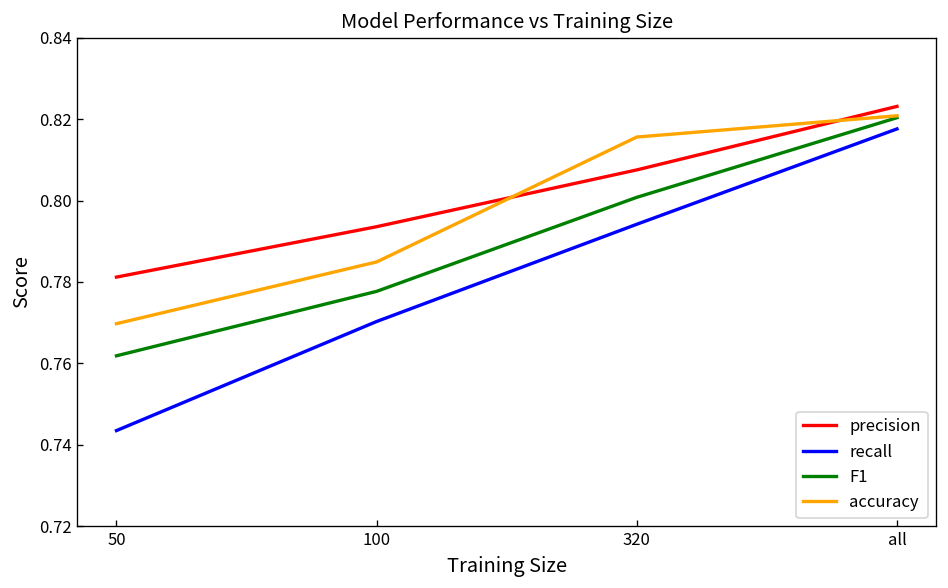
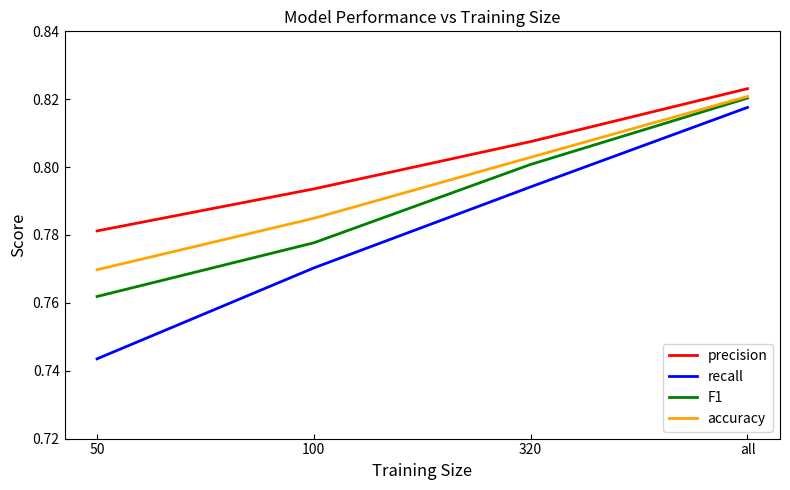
accuracy, 320: 0.816 -> 0.803
